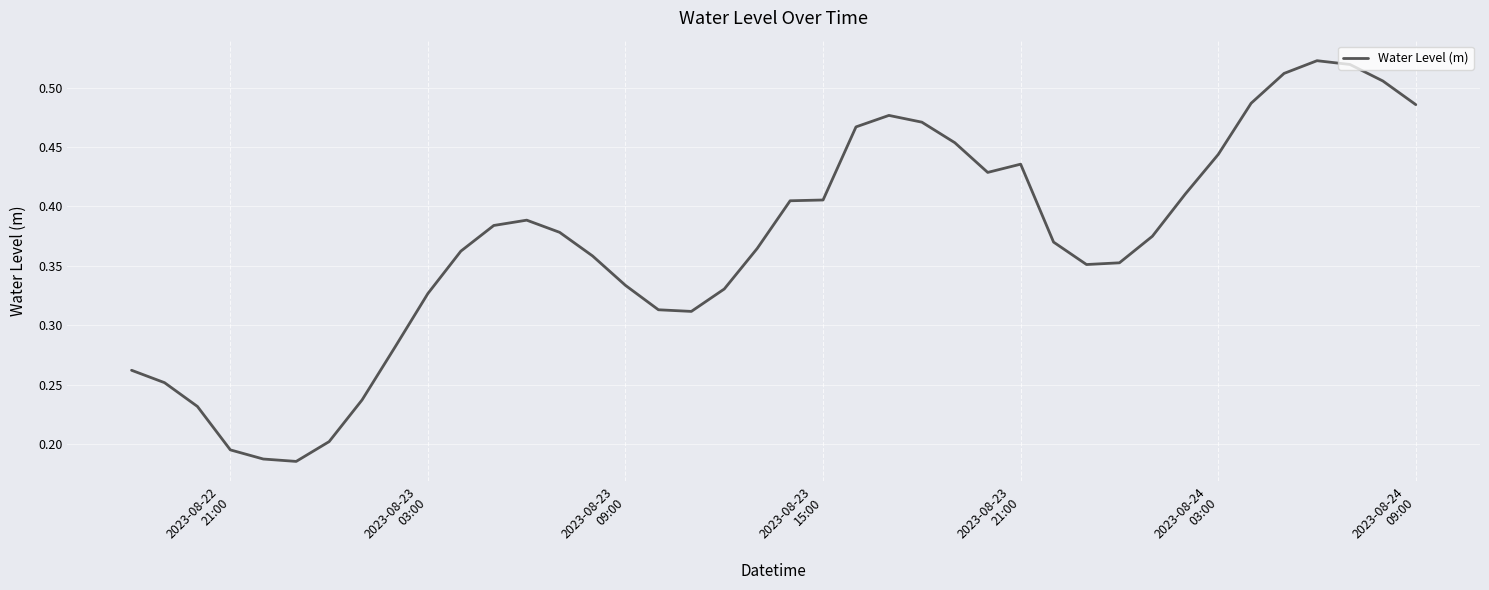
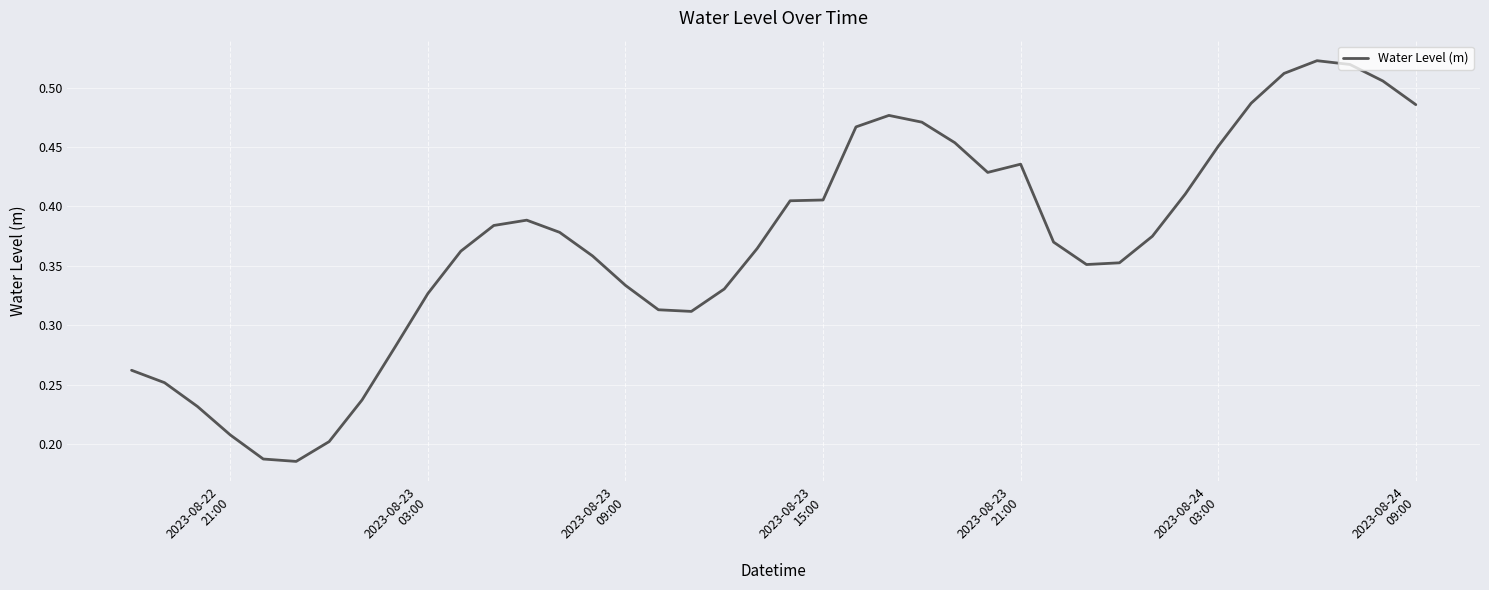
2023-08-22 21:00: 0.195 -> 0.208
2023-08-24 03:00: 0.444 -> 0.451
